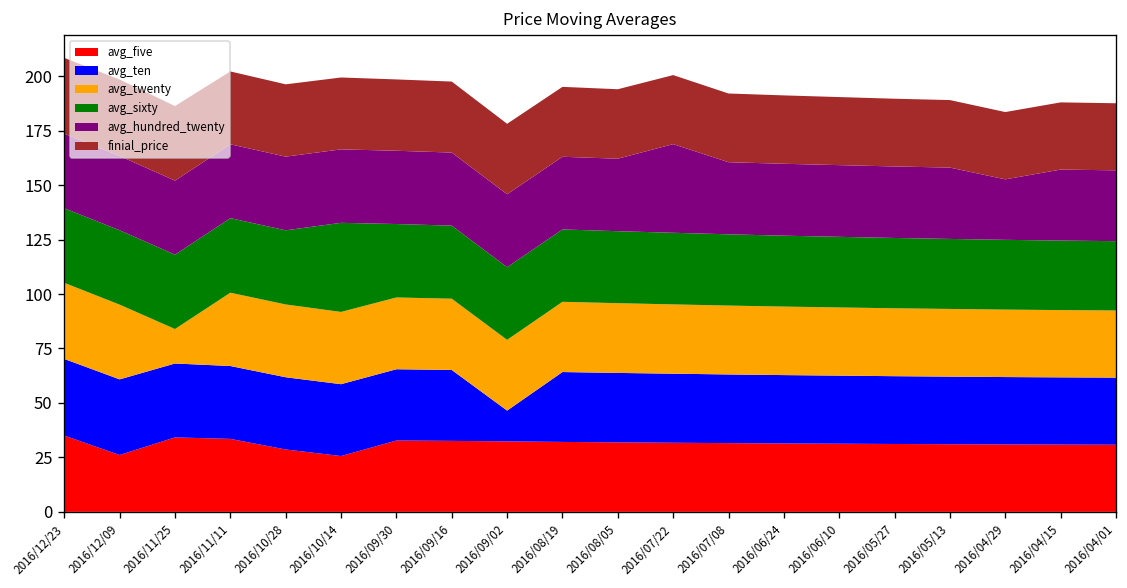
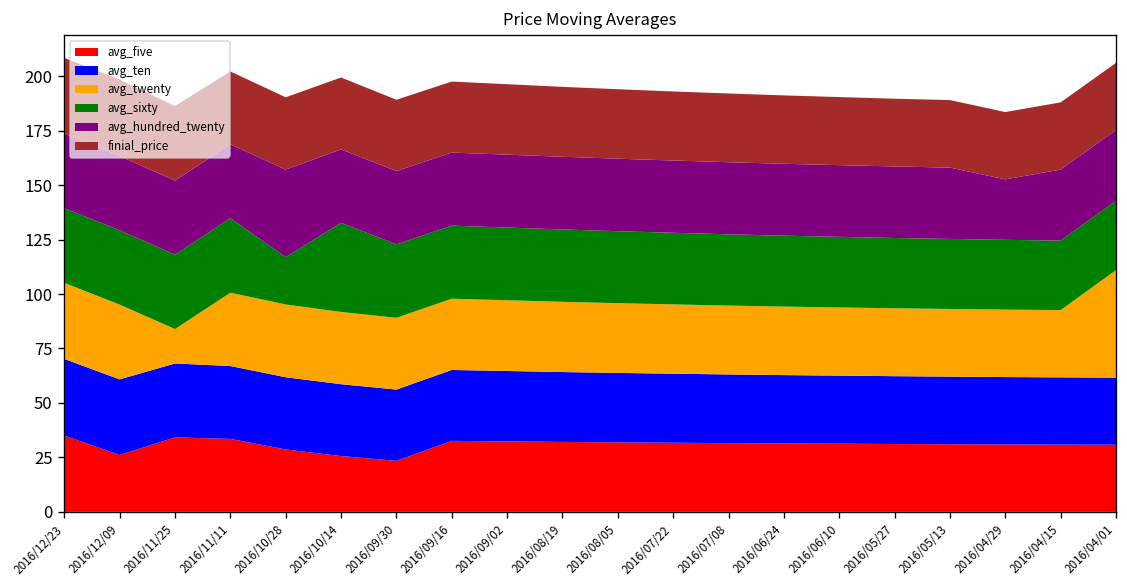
avg_sixty, 2016/10/28: 34 -> 22
avg_hundred_twenty, 2016/10/28: 34 -> 40
avg_five, 2016/09/30: 33 -> 23
avg_ten, 2016/09/02: 14 -> 32
avg_hundred_twenty, 2016/07/22: 41 -> 33
avg_twenty, 2016/04/01: 31 -> 49
